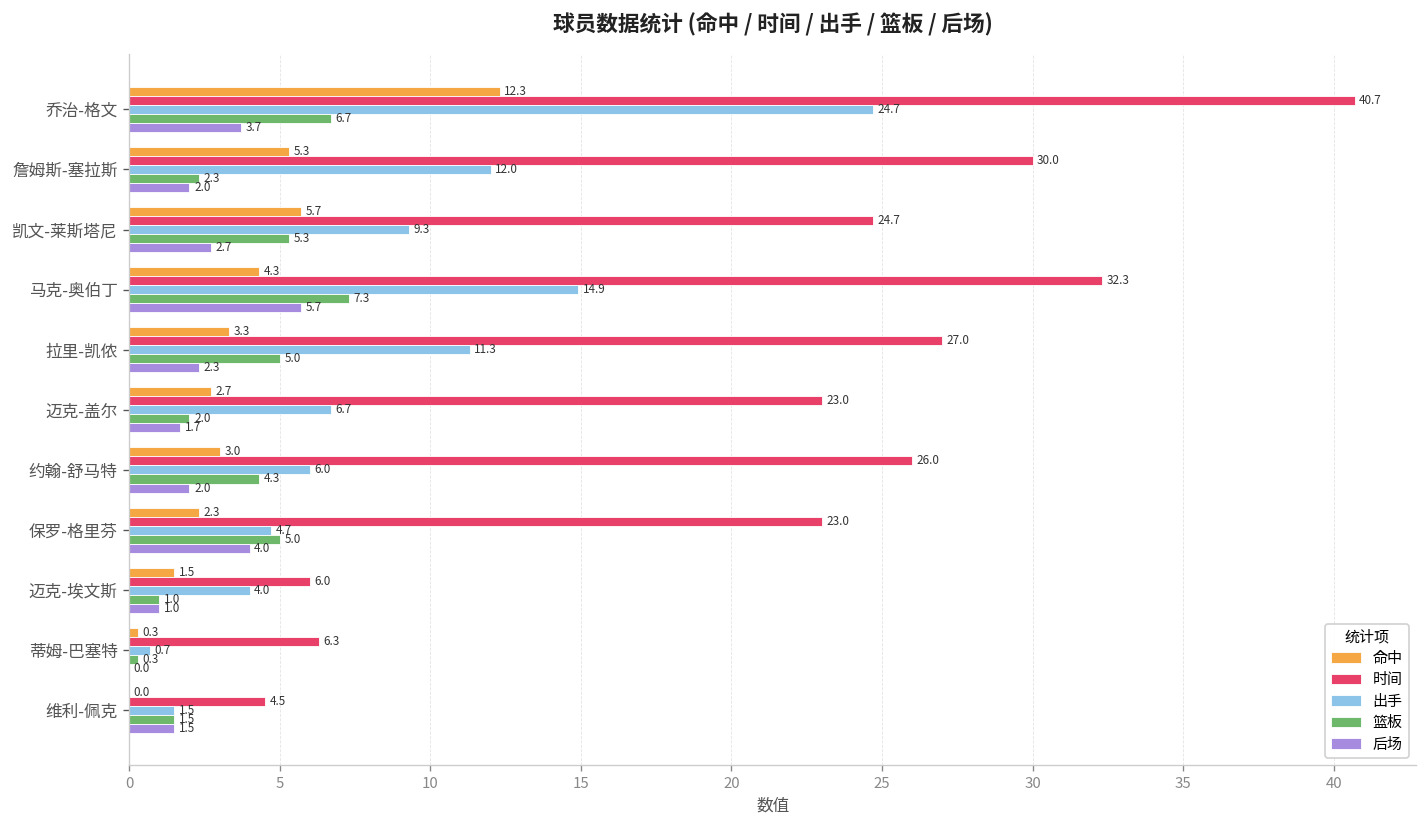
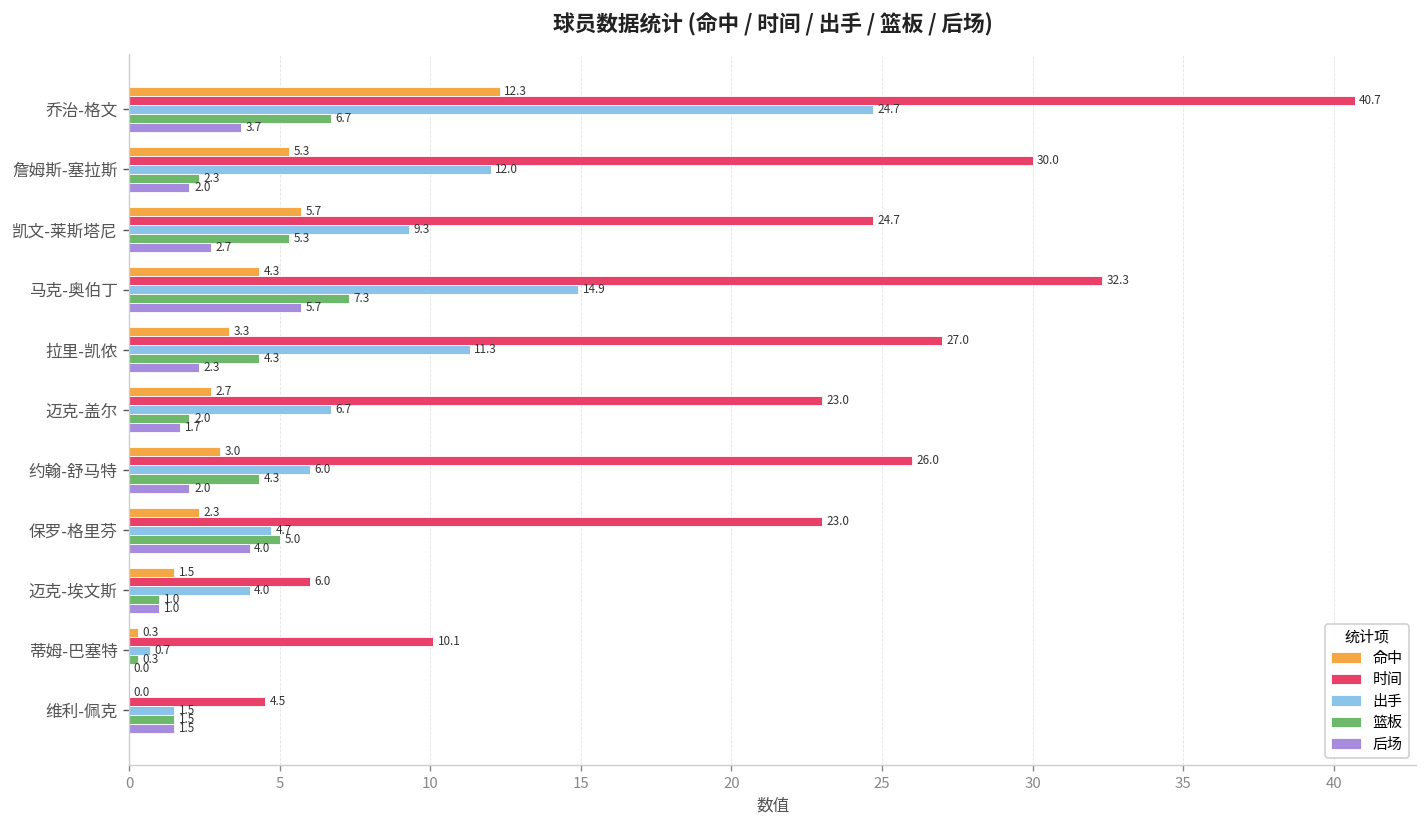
篮板, 拉里-凯侬: 5.0 -> 4.3
时间, 蒂姆-巴塞特: 6.3 -> 10.1
